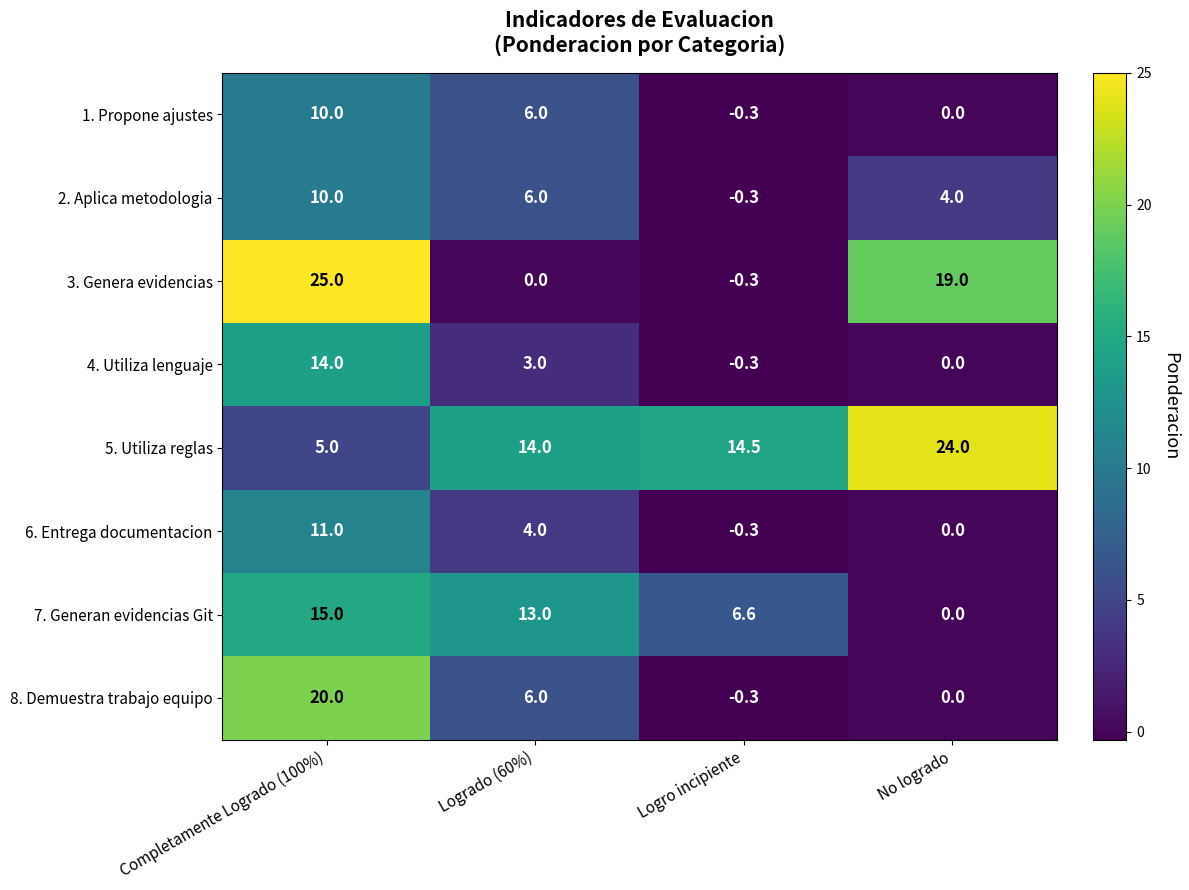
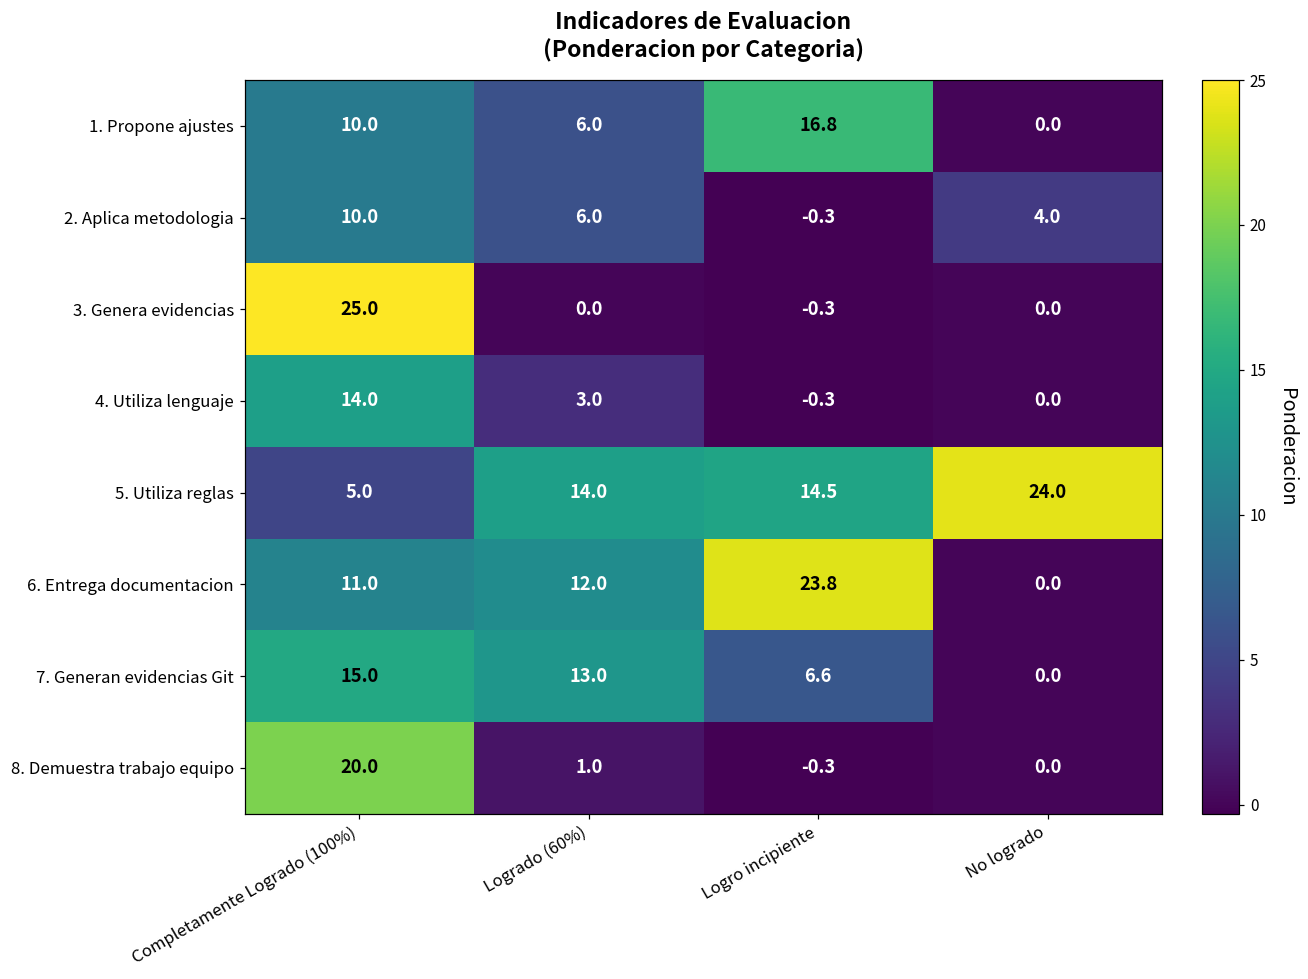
1. Propone ajustes, Logro incipiente: -0.3 -> 16.8
3. Genera evidencias, No logrado: 19.0 -> 0.0
6. Entrega documentacion, Logrado (60%): 4.0 -> 12.0
6. Entrega documentacion, Logro incipiente: -0.3 -> 23.8
8. Demuestra trabajo equipo, Logrado (60%): 6.0 -> 1.0
